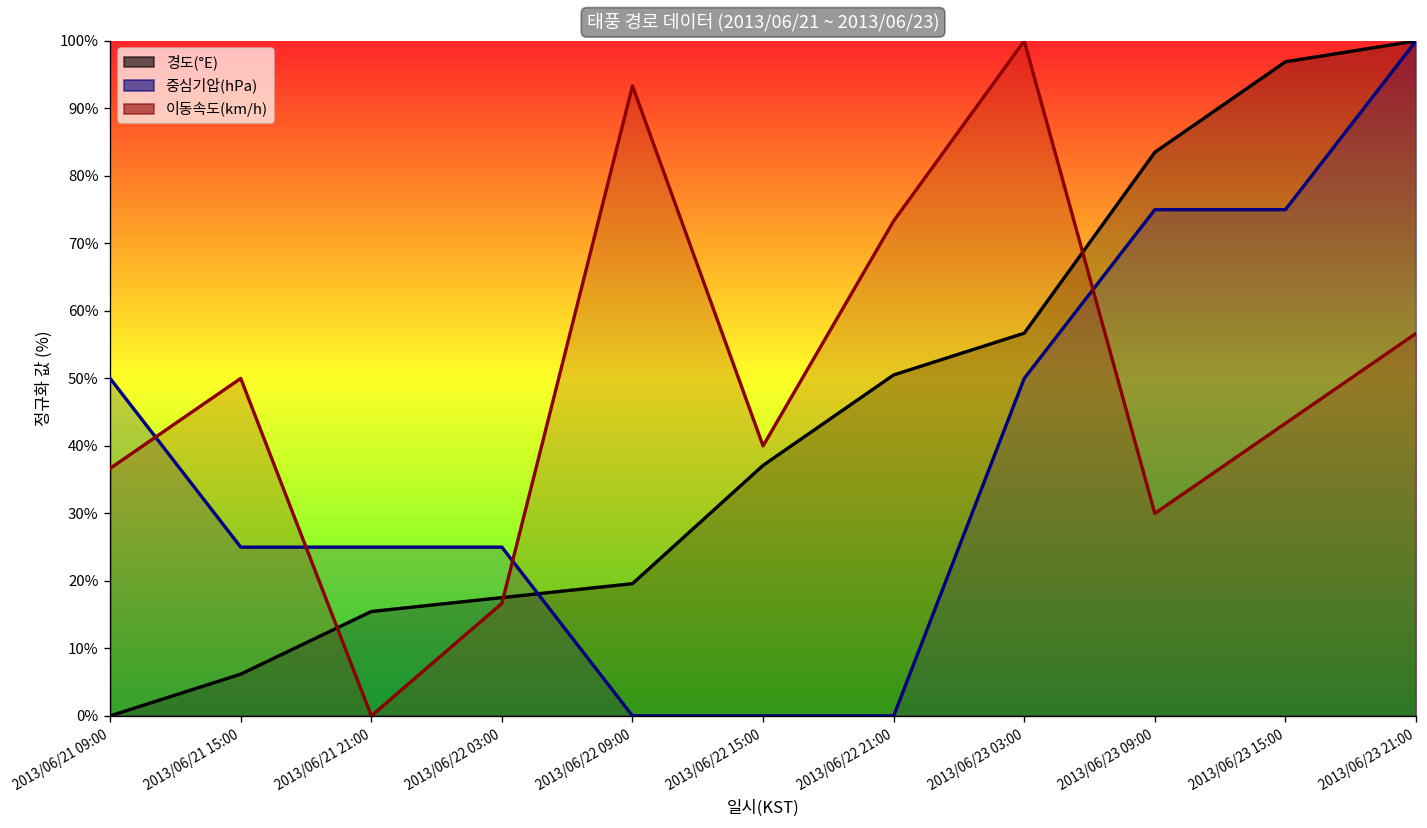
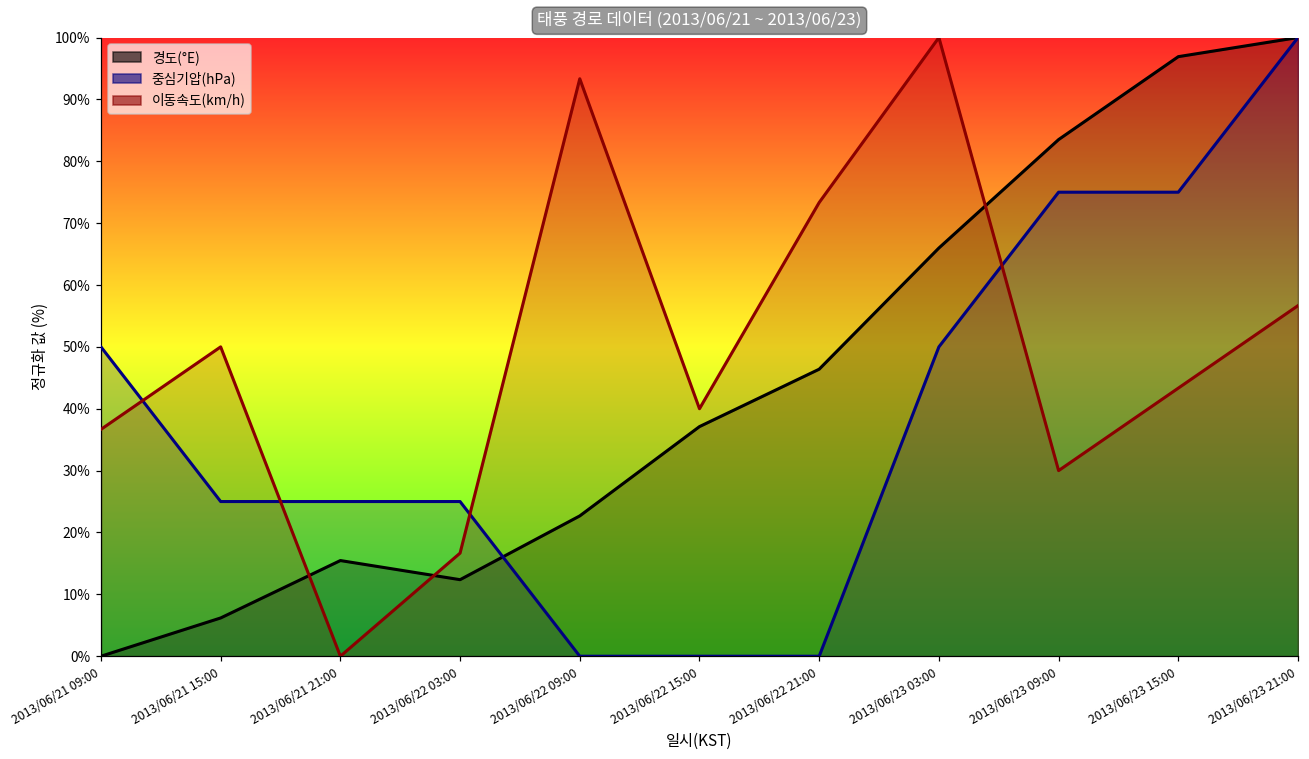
경도(°E), 2013/06/22 03:00: 18% -> 12%
경도(°E), 2013/06/22 09:00: 20% -> 23%
경도(°E), 2013/06/22 21:00: 51% -> 46%
경도(°E), 2013/06/23 03:00: 57% -> 66%
